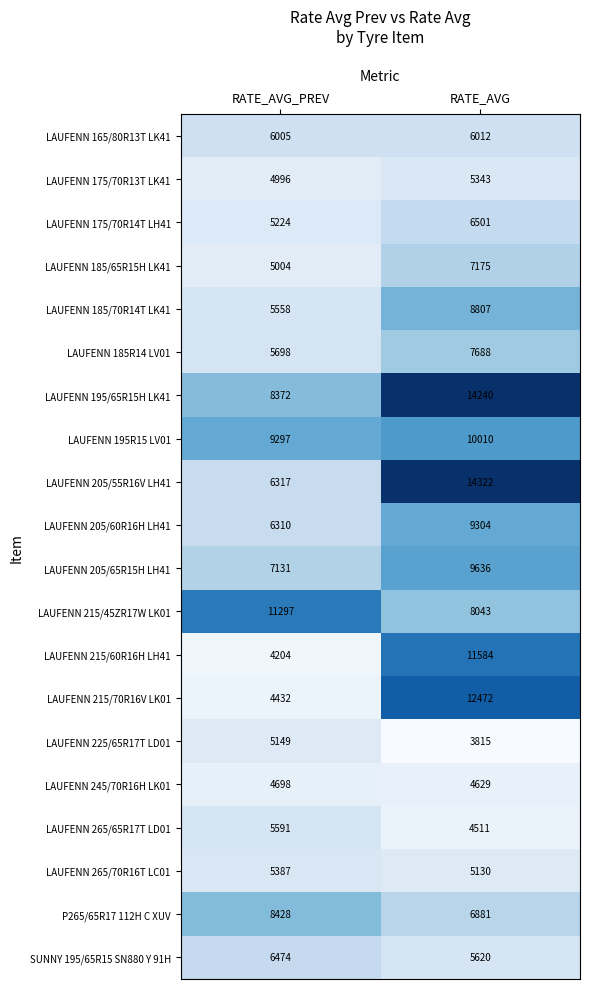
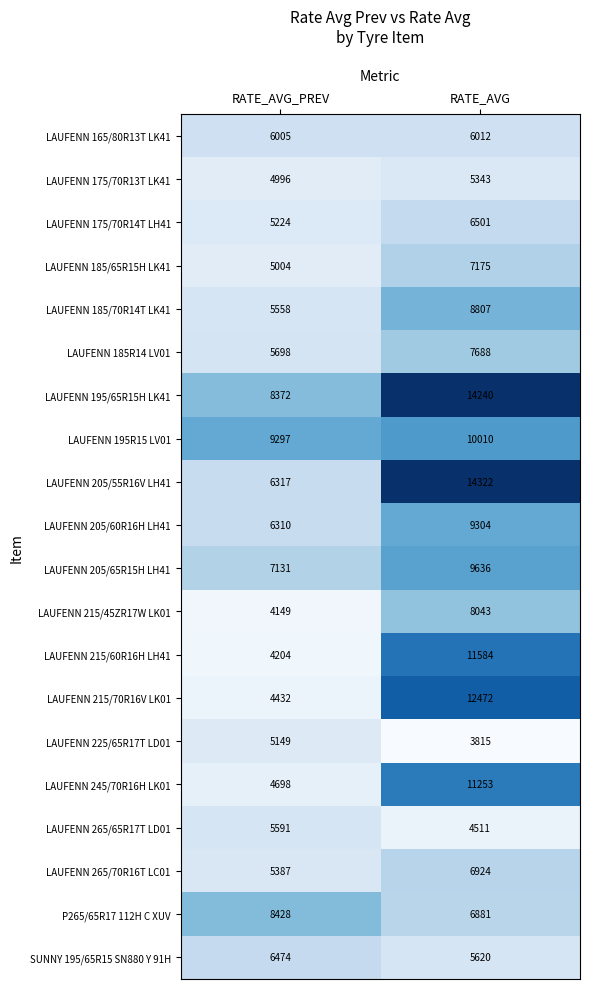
LAUFENN 215/45ZR17W LK01, RATE_AVG_PREV: 11297 -> 4149
LAUFENN 245/70R16H LK01, RATE_AVG: 4629 -> 11253
LAUFENN 265/70R16T LC01, RATE_AVG: 5130 -> 6924
